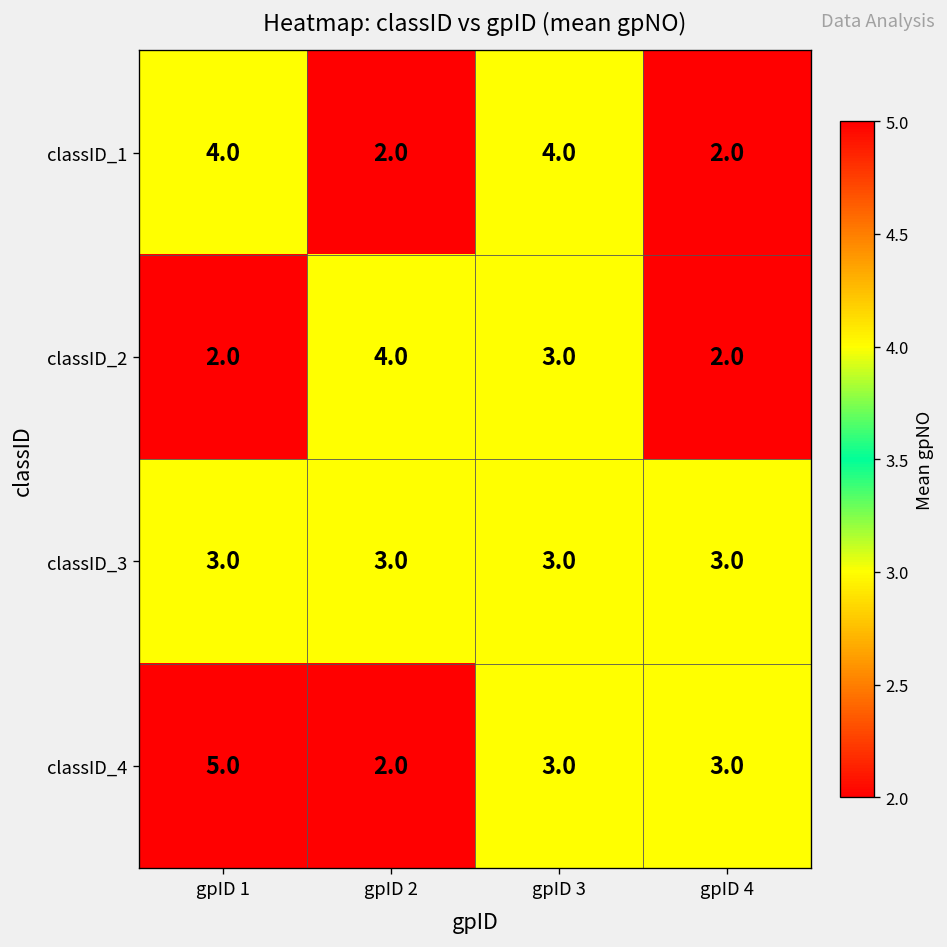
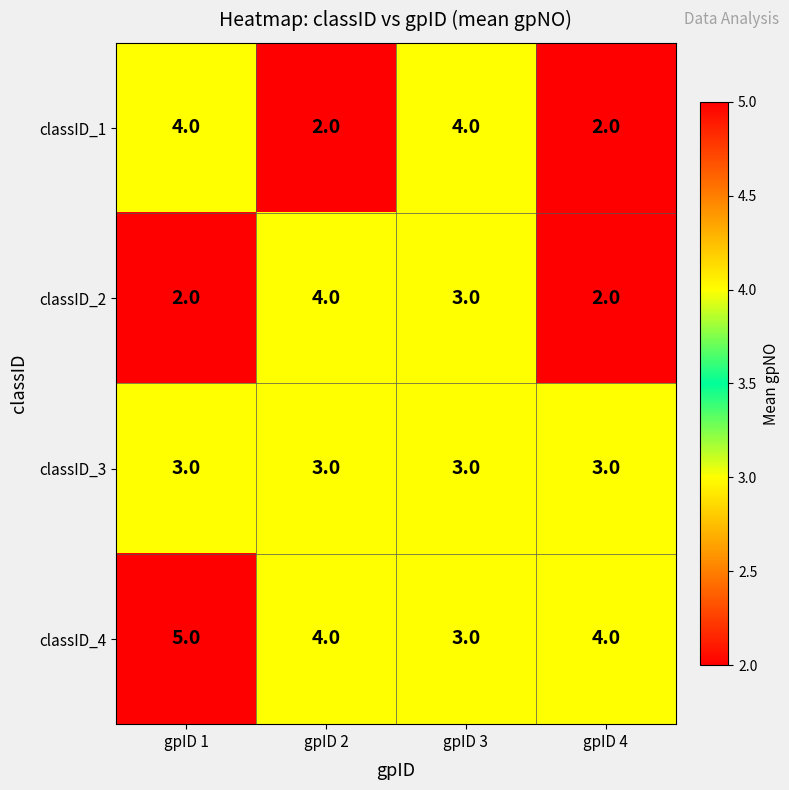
classID_4, gpID 2: 2.0 -> 4.0
classID_4, gpID 4: 3.0 -> 4.0
